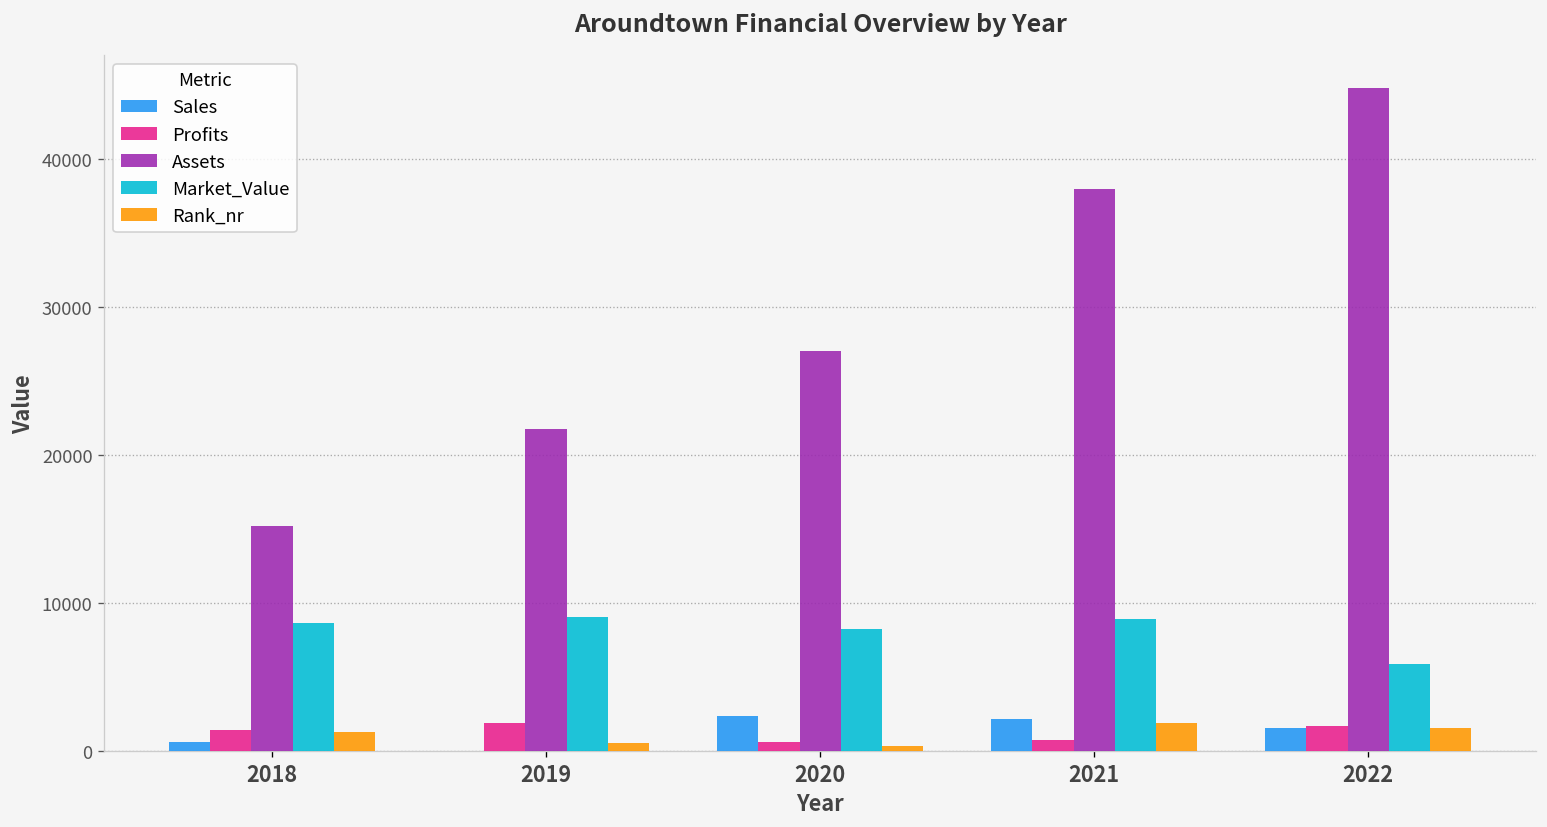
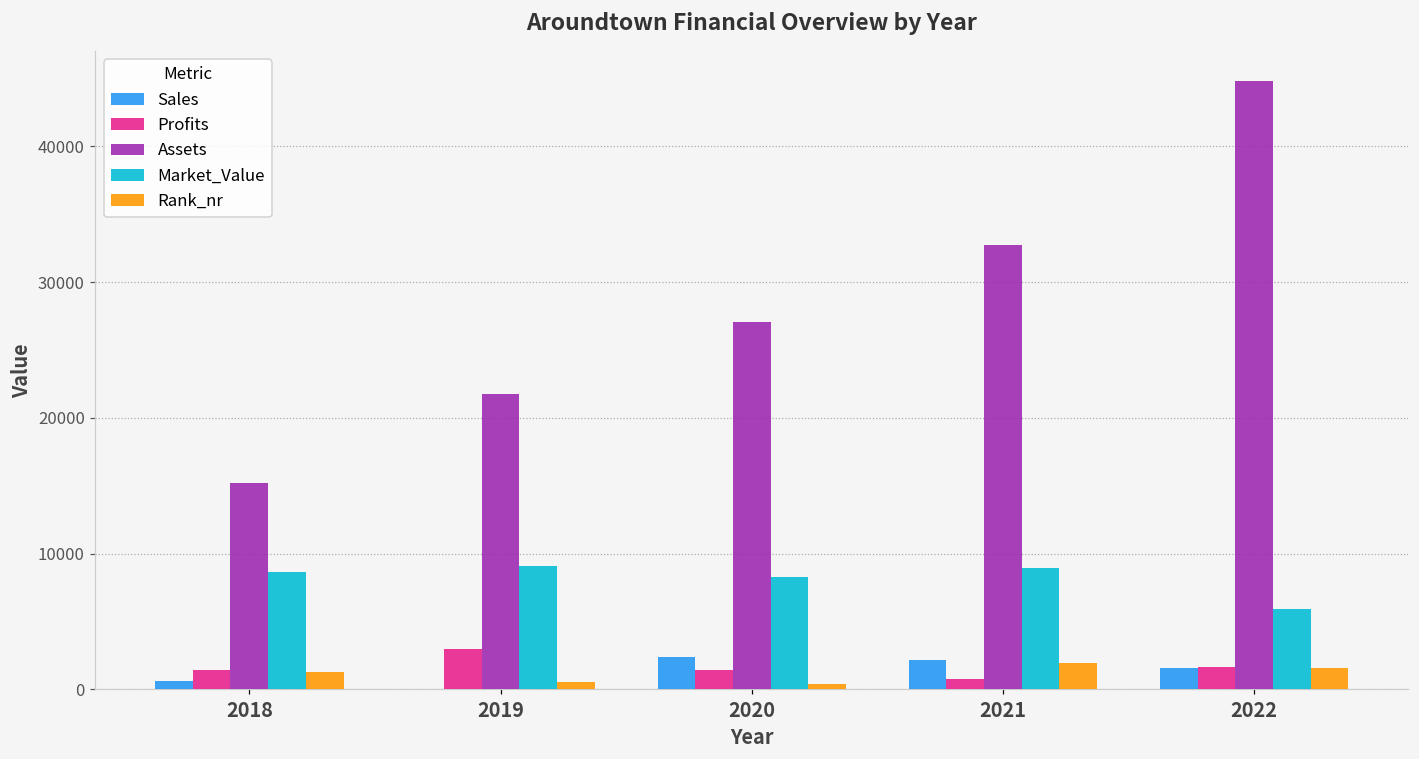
Profits, 2019: 1900 -> 3000
Profits, 2020: 600 -> 1500
Assets, 2021: 38000 -> 32800
